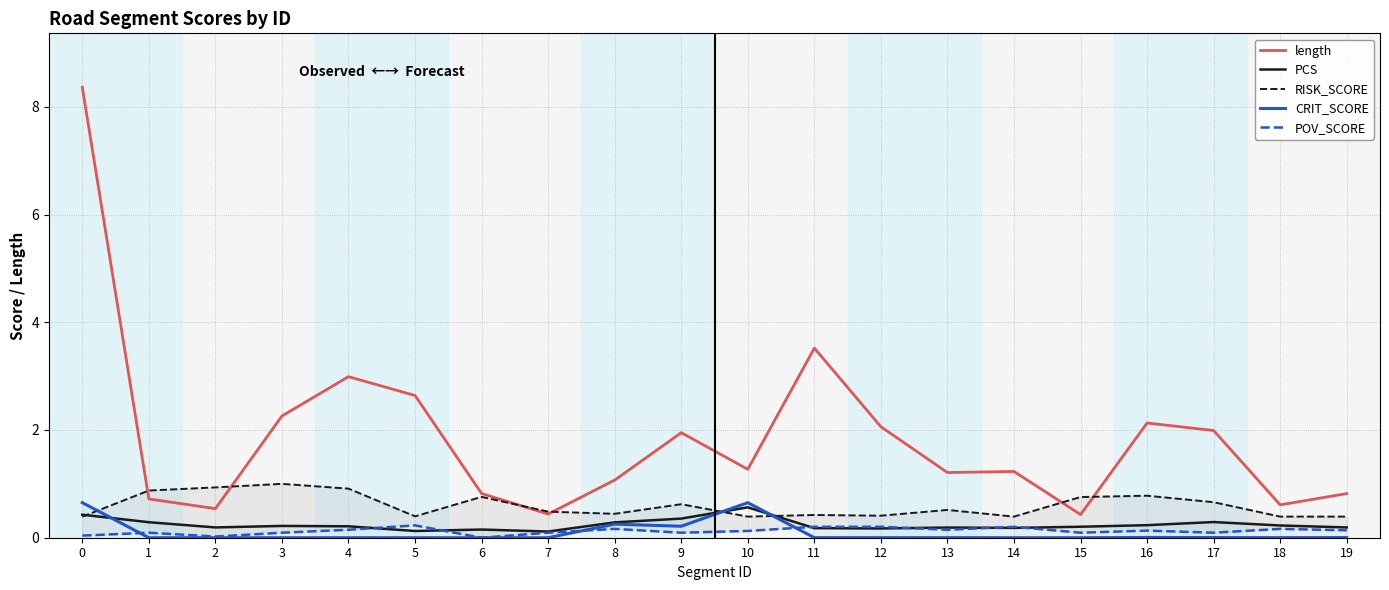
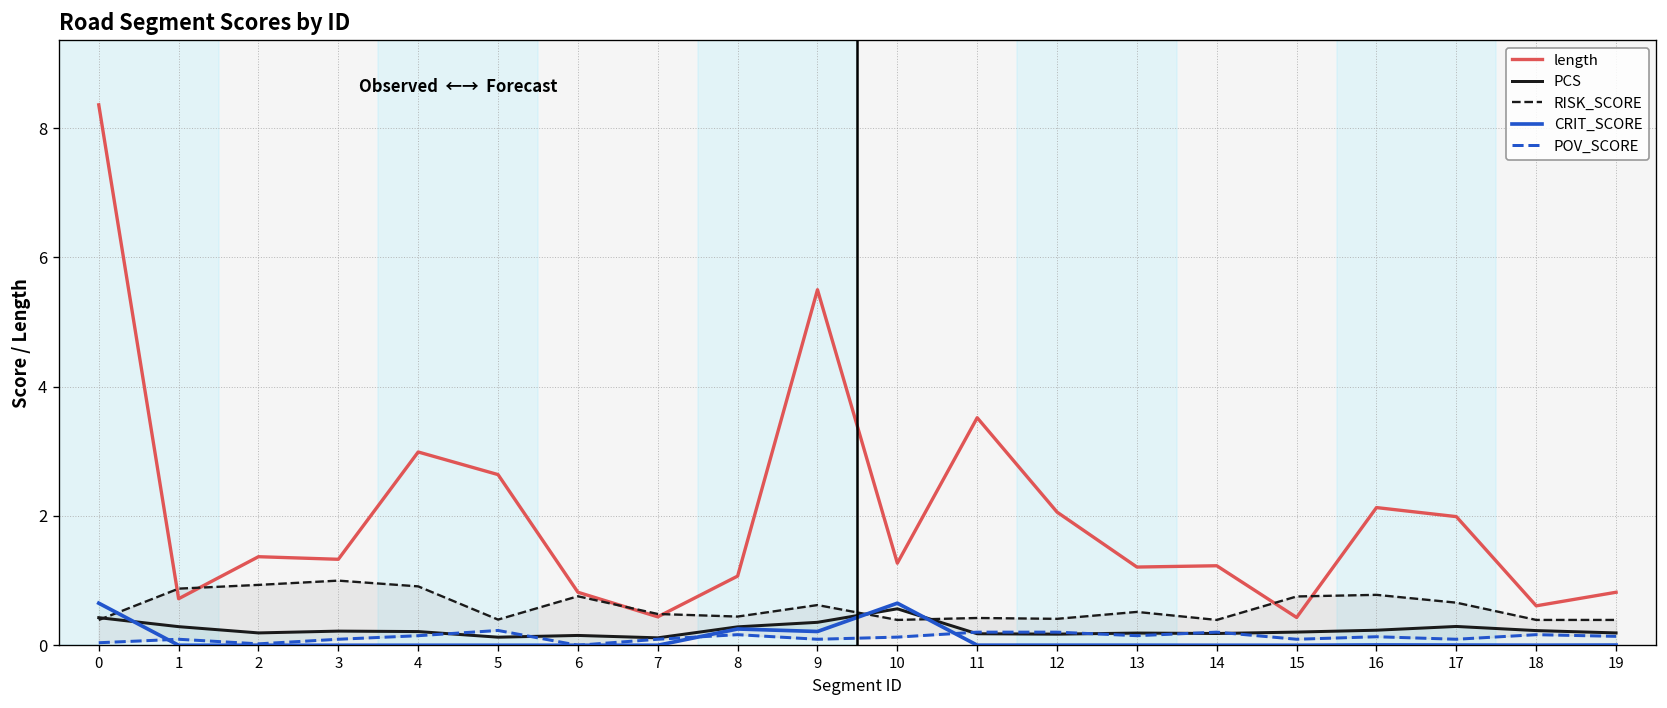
length, 2: 0.5 -> 1.4
length, 3: 2.3 -> 1.3
length, 9: 2.0 -> 5.5
